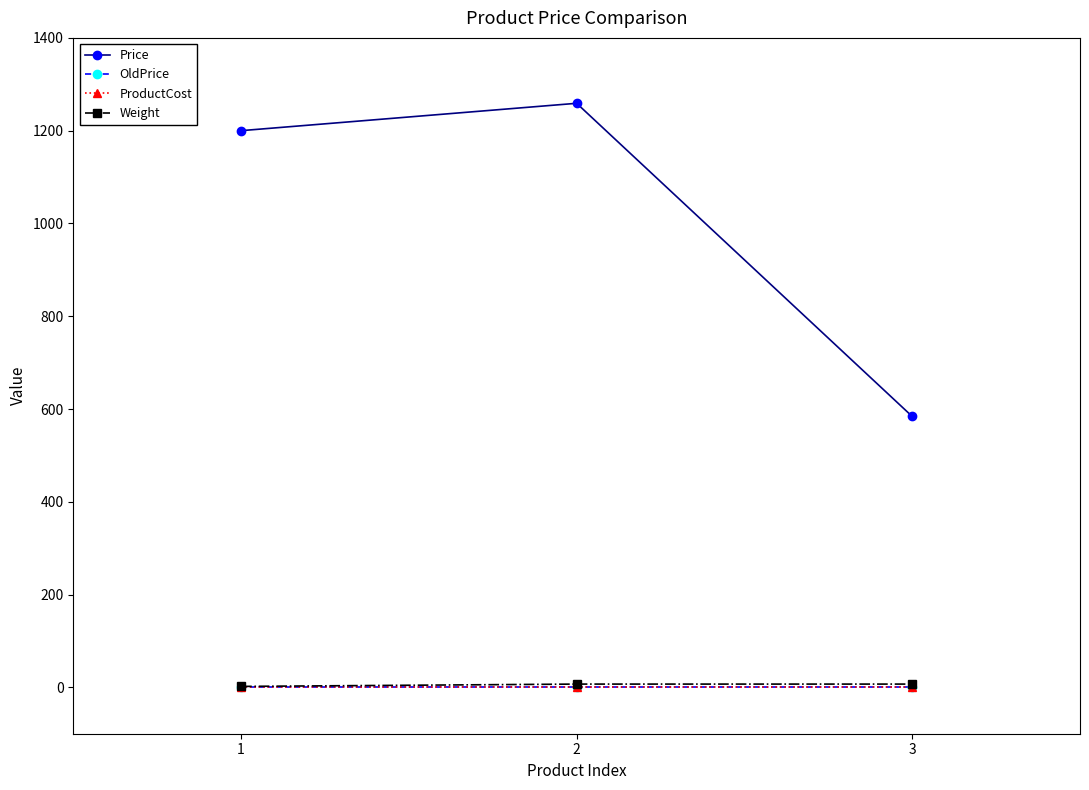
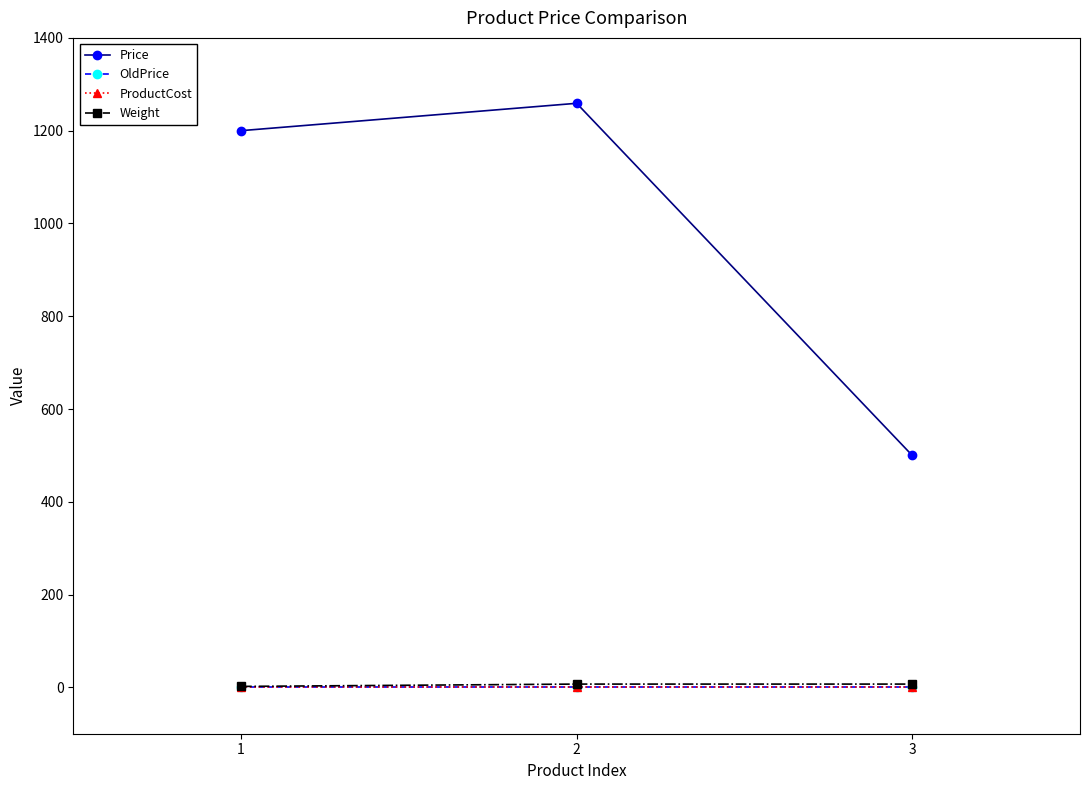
Price, 3: 580 -> 500
